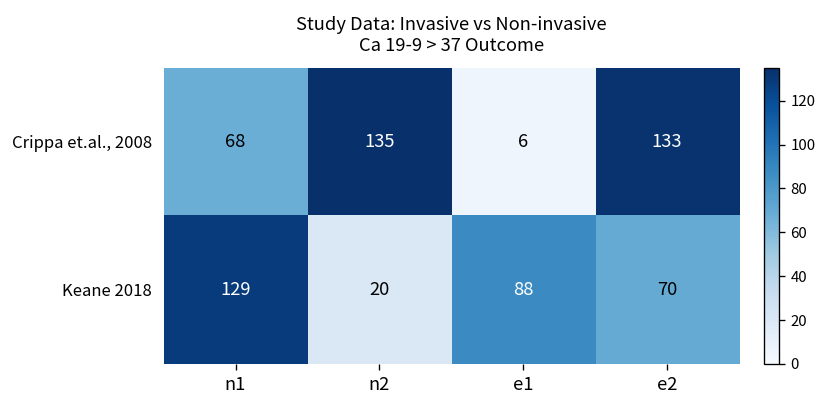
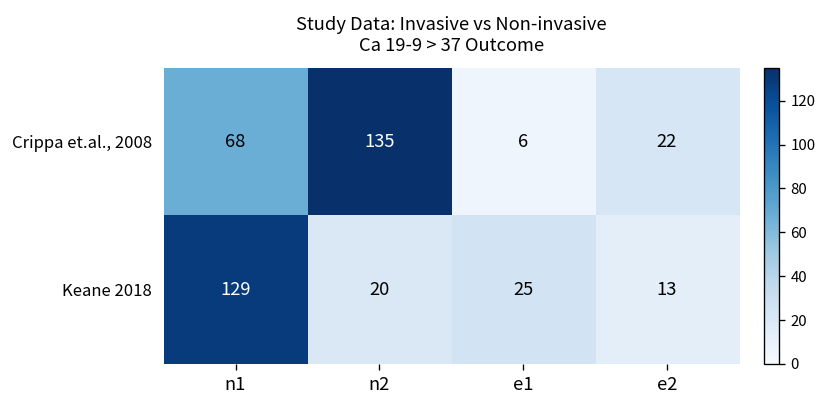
Crippa et.al., 2008, e2: 133 -> 22
Keane 2018, e1: 88 -> 25
Keane 2018, e2: 70 -> 13
